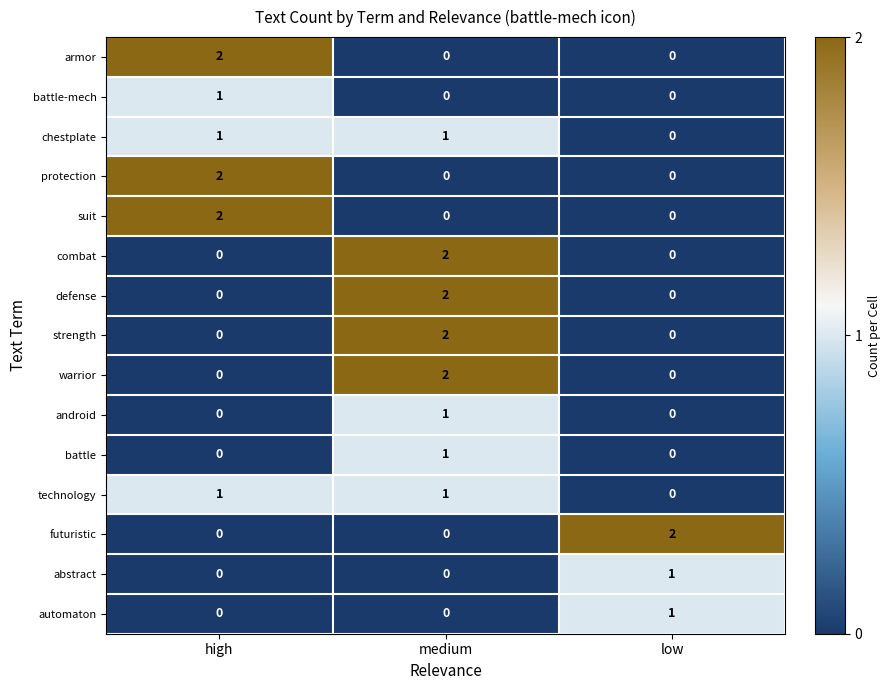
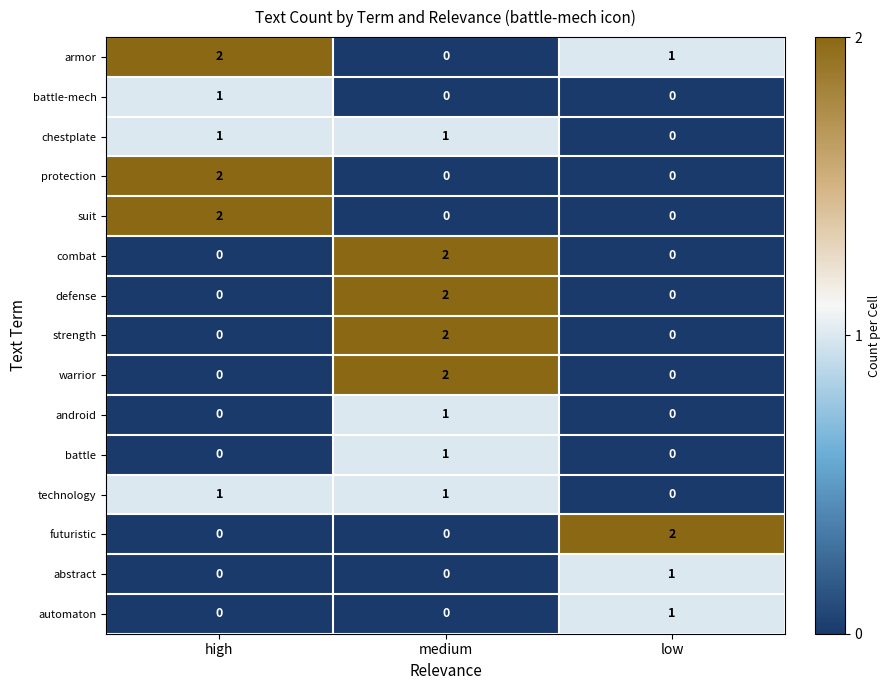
armor, low: 0 -> 1
